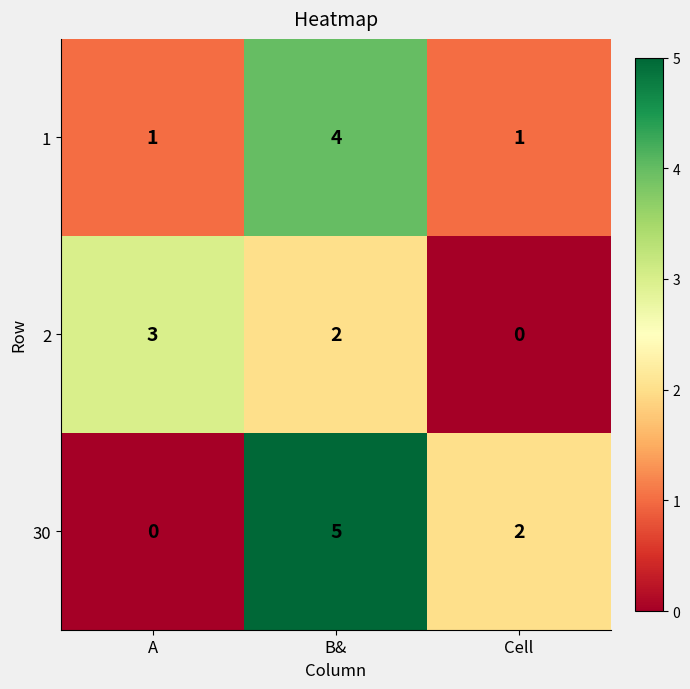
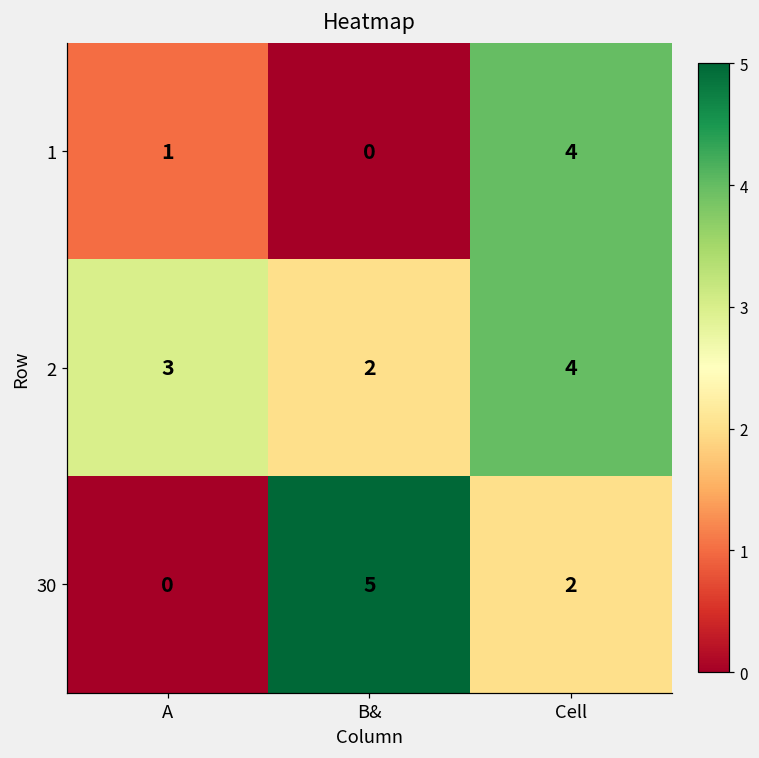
1, B&: 4 -> 0
1, Cell: 1 -> 4
2, Cell: 0 -> 4
